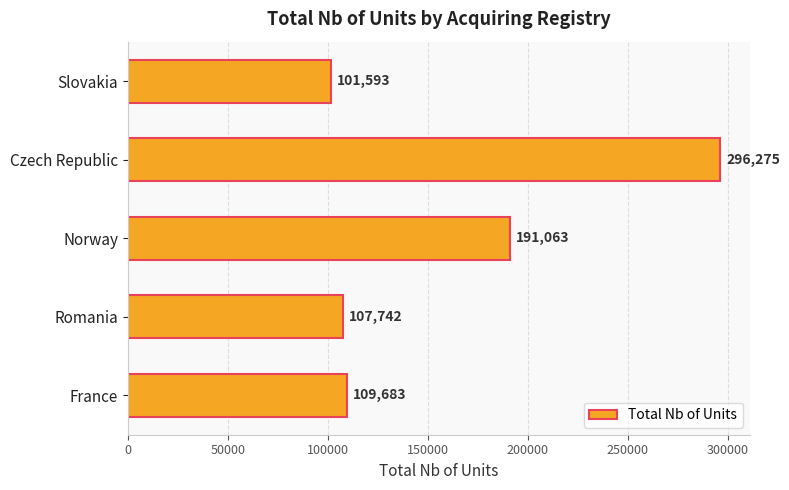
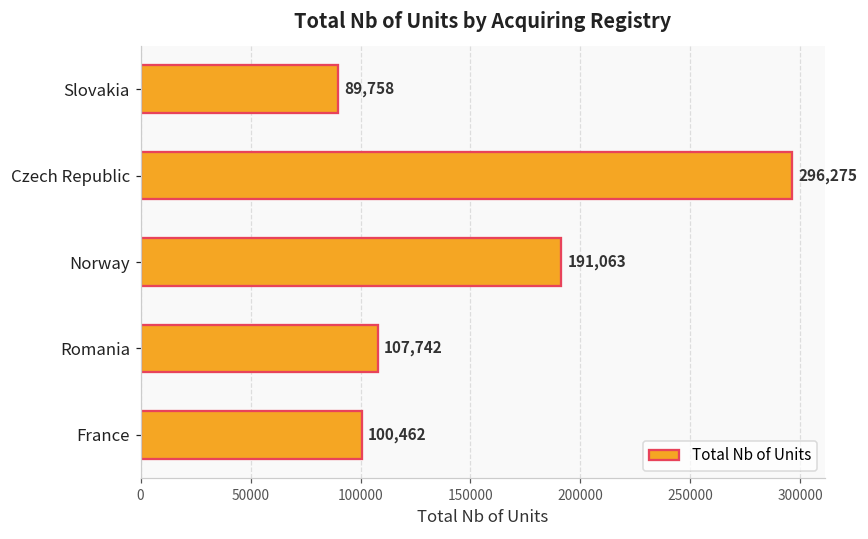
Slovakia: 101,593 -> 89,758
France: 109,683 -> 100,462
